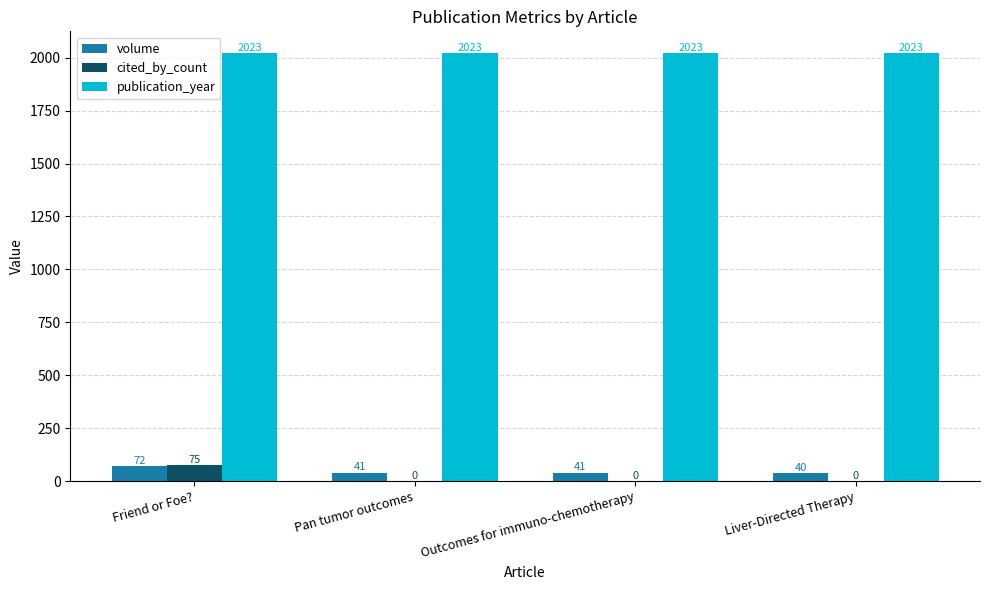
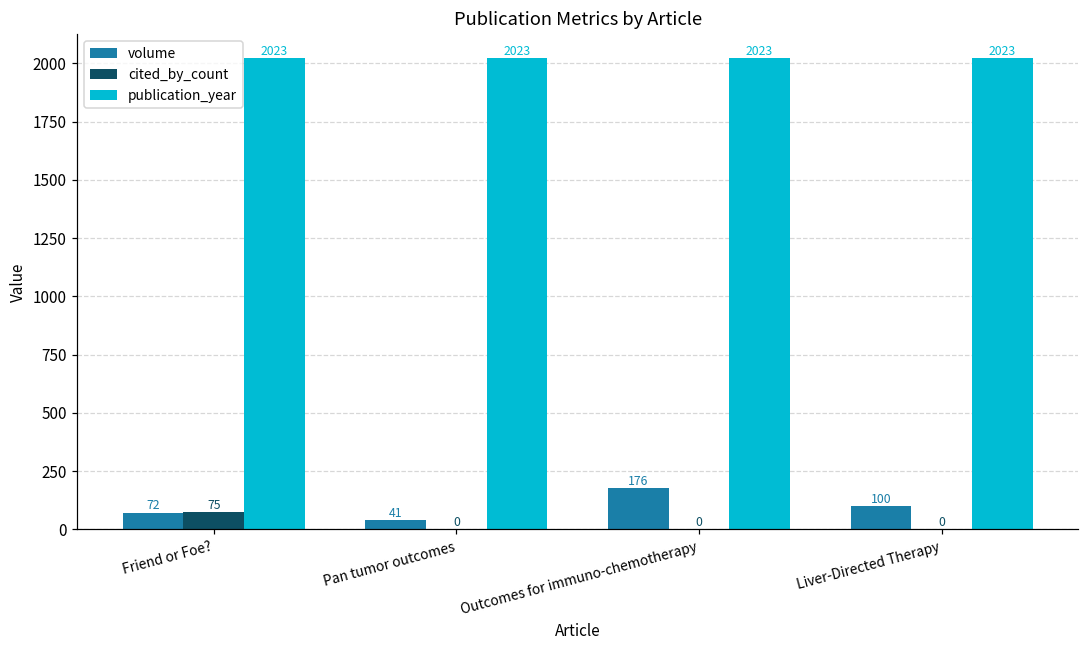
volume, Outcomes for immuno-chemotherapy: 41 -> 176
volume, Liver-Directed Therapy: 40 -> 100
